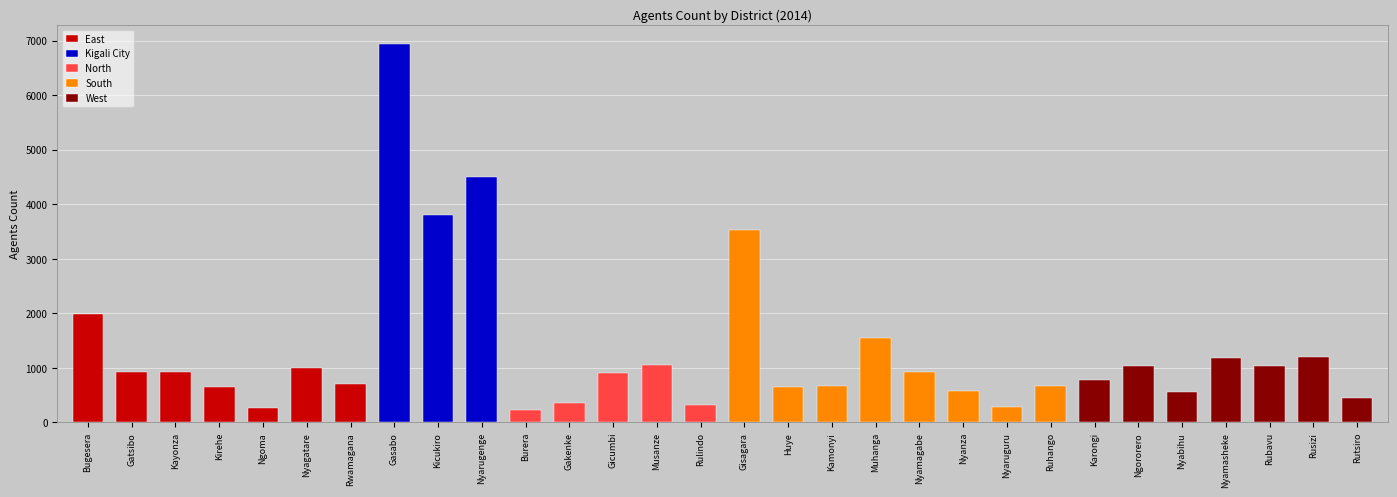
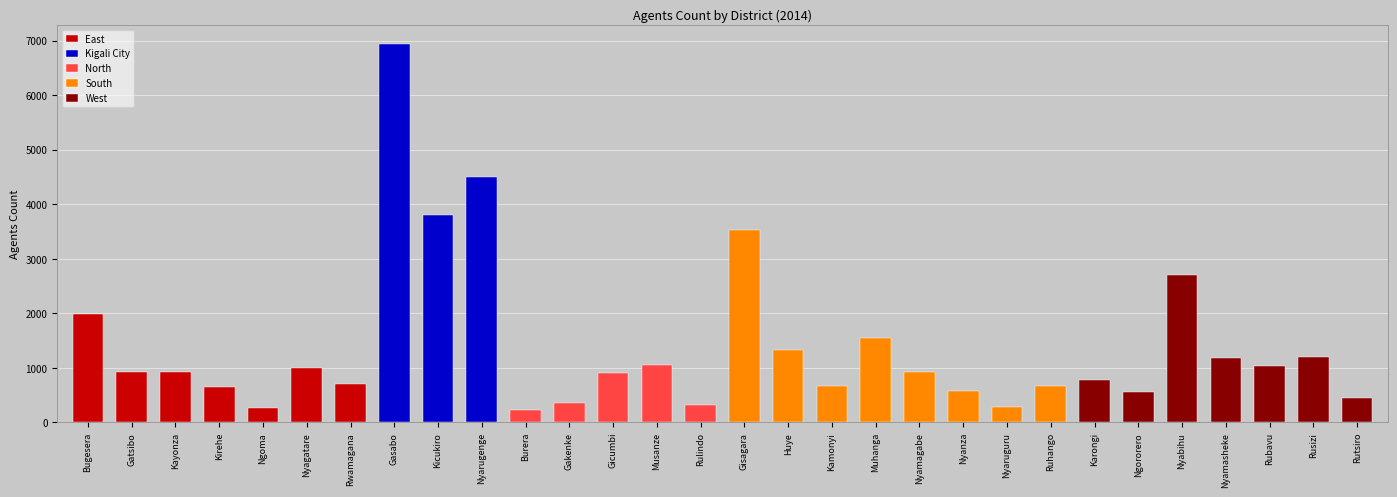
Huye: 700 -> 1300
Ngororero: 1000 -> 600
Nyabihu: 600 -> 2700
